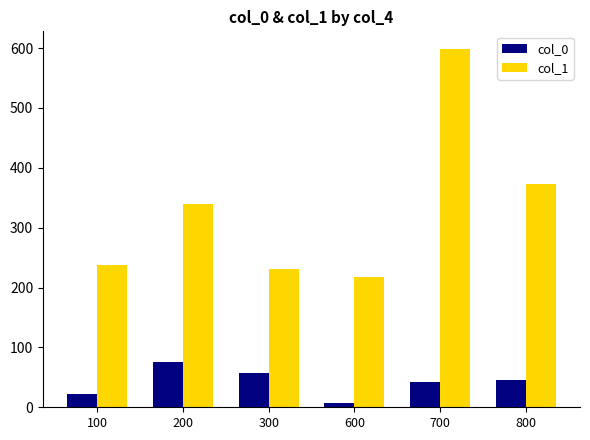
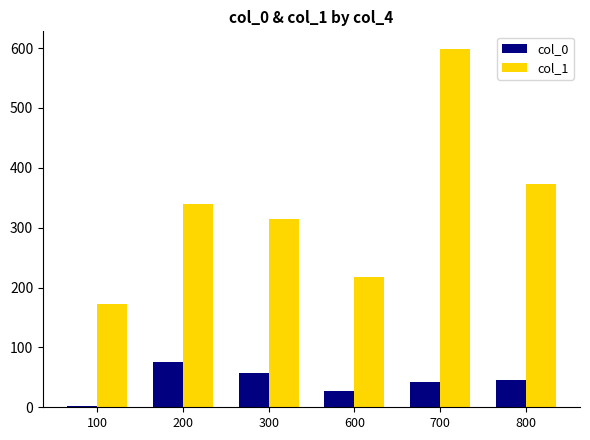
col_0, 100: 20 -> 0
col_1, 100: 240 -> 170
col_1, 300: 230 -> 320
col_0, 600: 10 -> 30
